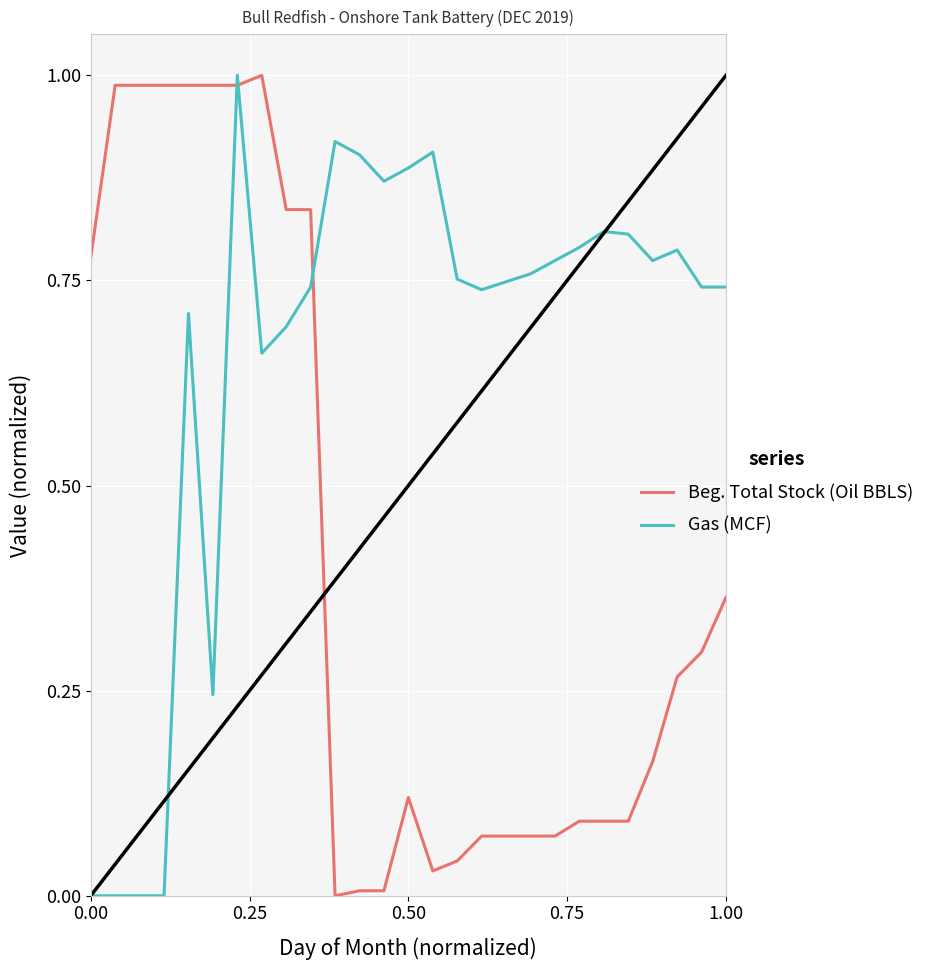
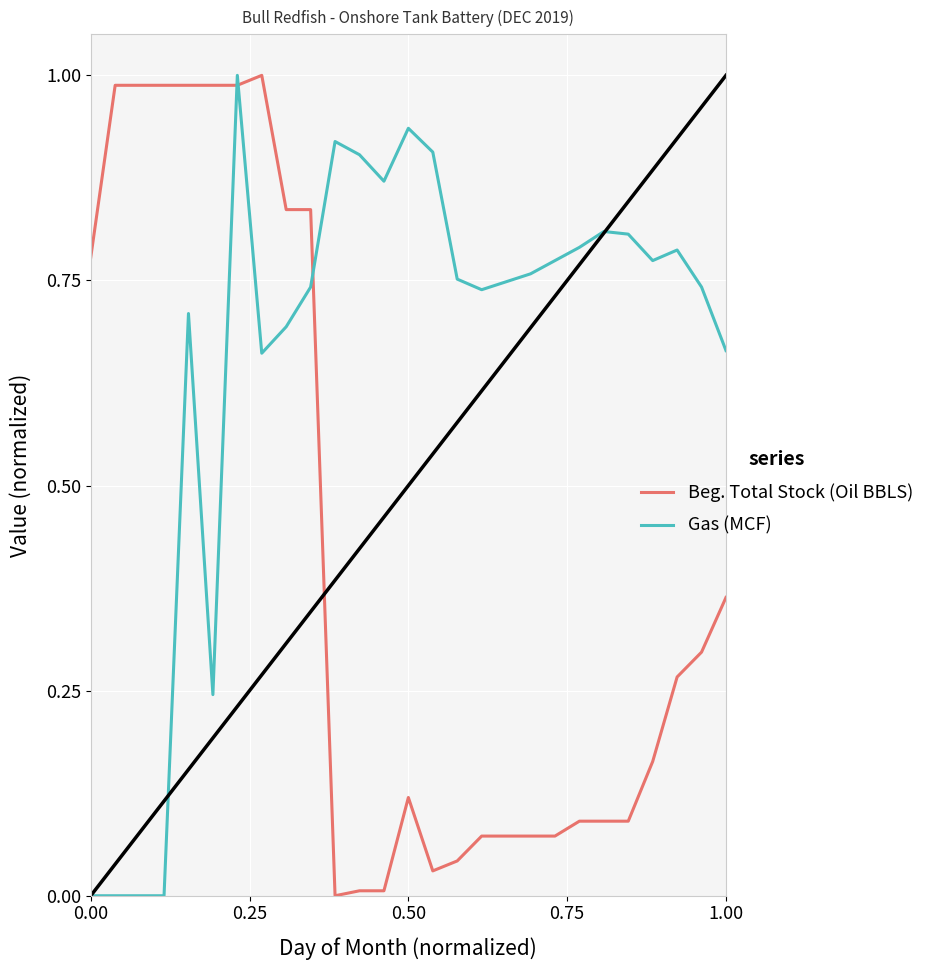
Gas (MCF), 0.50: 0.89 -> 0.94
Gas (MCF), 1.00: 0.74 -> 0.66
